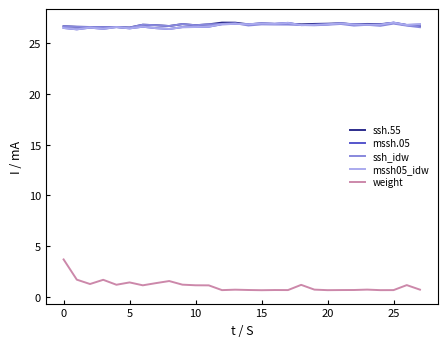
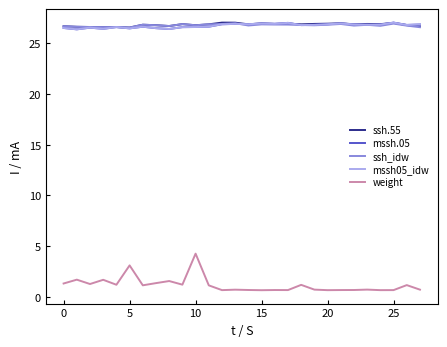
weight, 0: 3.7 -> 1.3
weight, 5: 1.4 -> 3.1
weight, 10: 1.1 -> 4.3
